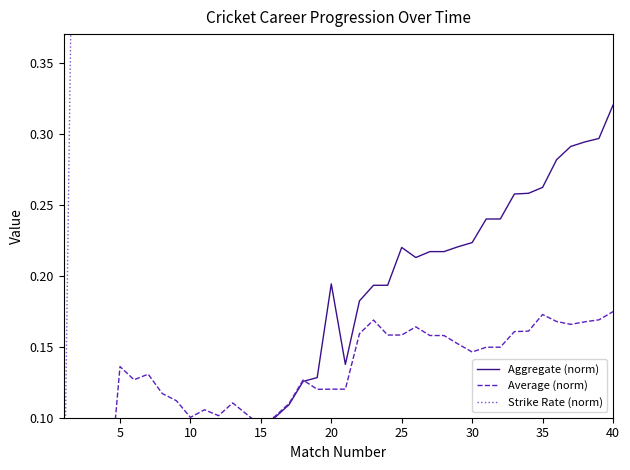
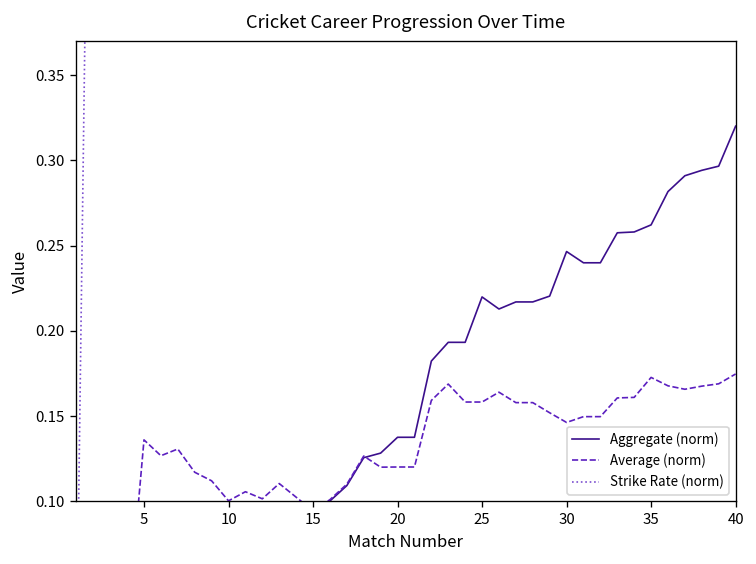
Aggregate (norm), 20: 0.194 -> 0.138
Aggregate (norm), 30: 0.223 -> 0.246
